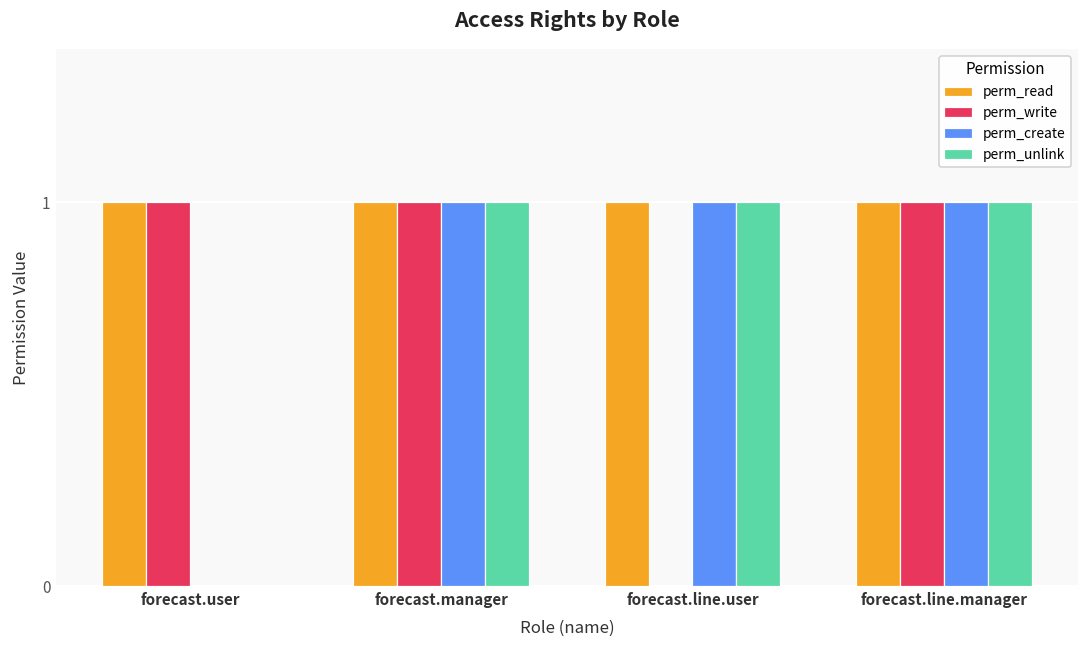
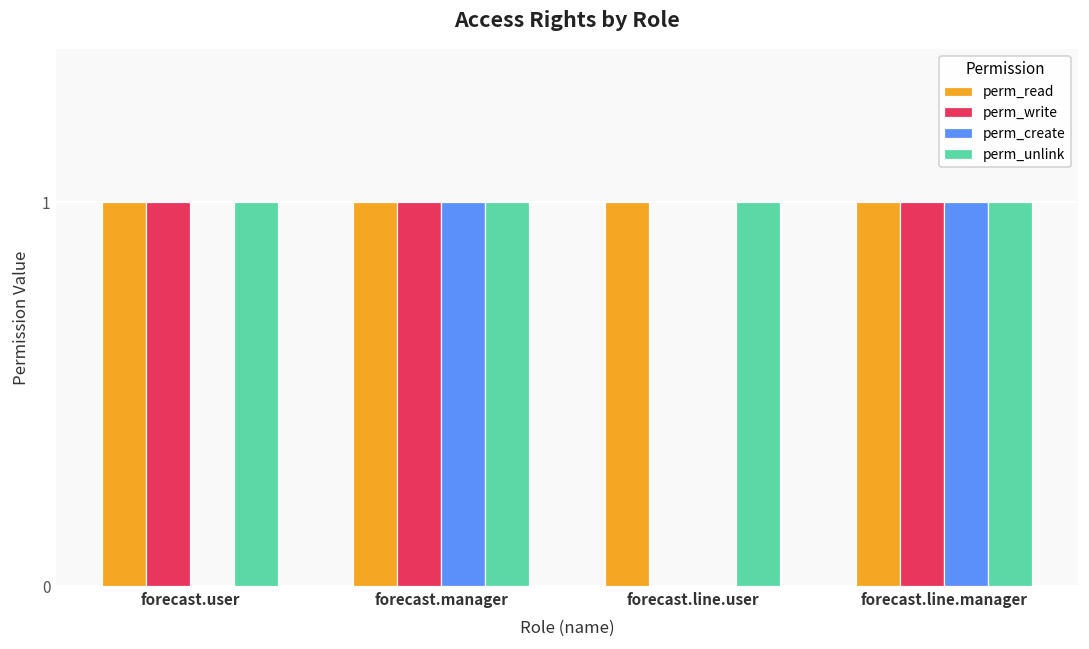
perm_unlink, forecast.user: 0 -> 1
perm_create, forecast.line.user: 1 -> 0
